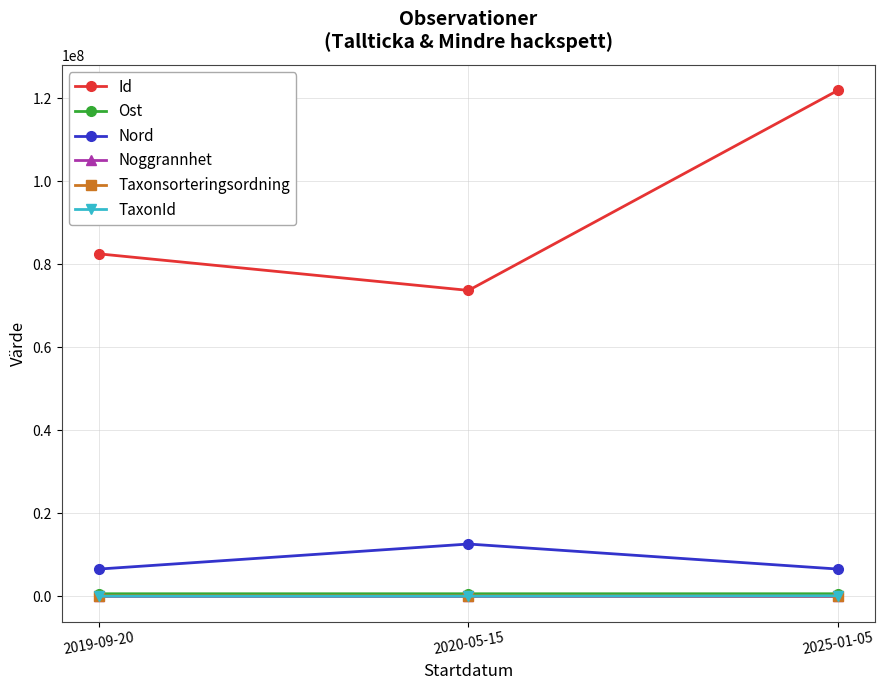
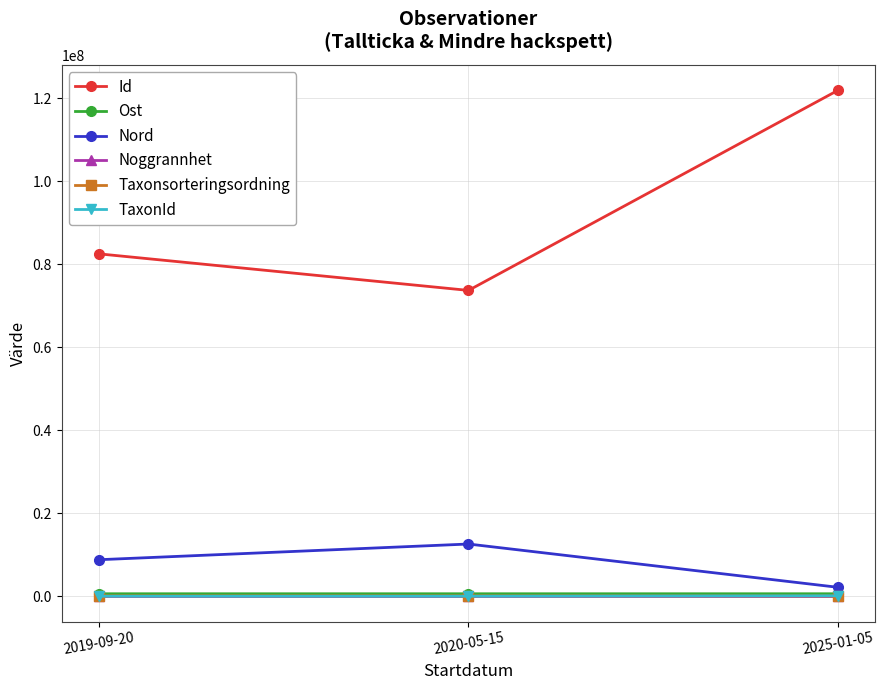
Nord, 2019-09-20: 7000000 -> 9000000
Nord, 2025-01-05: 7000000 -> 2000000
